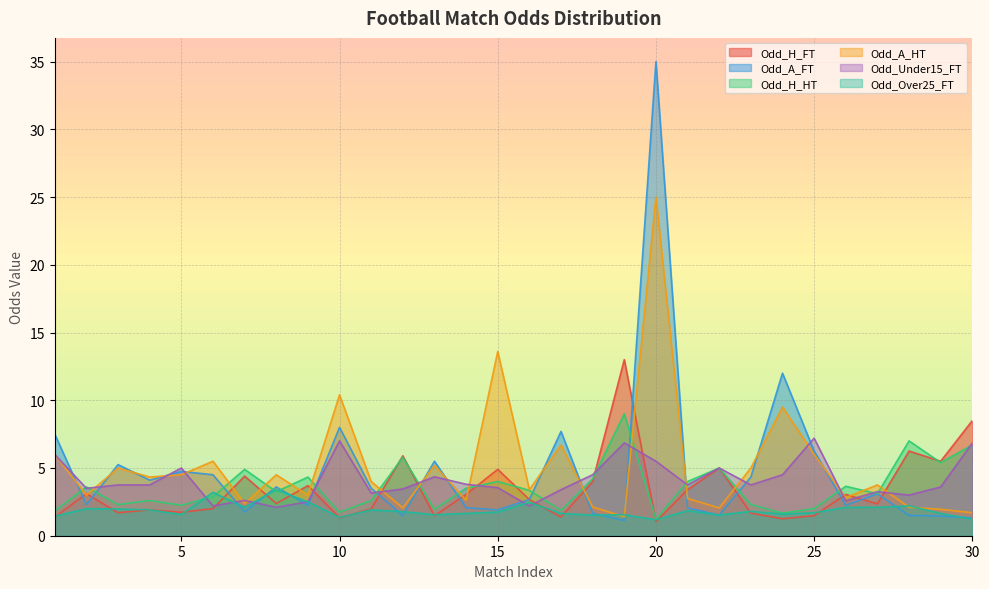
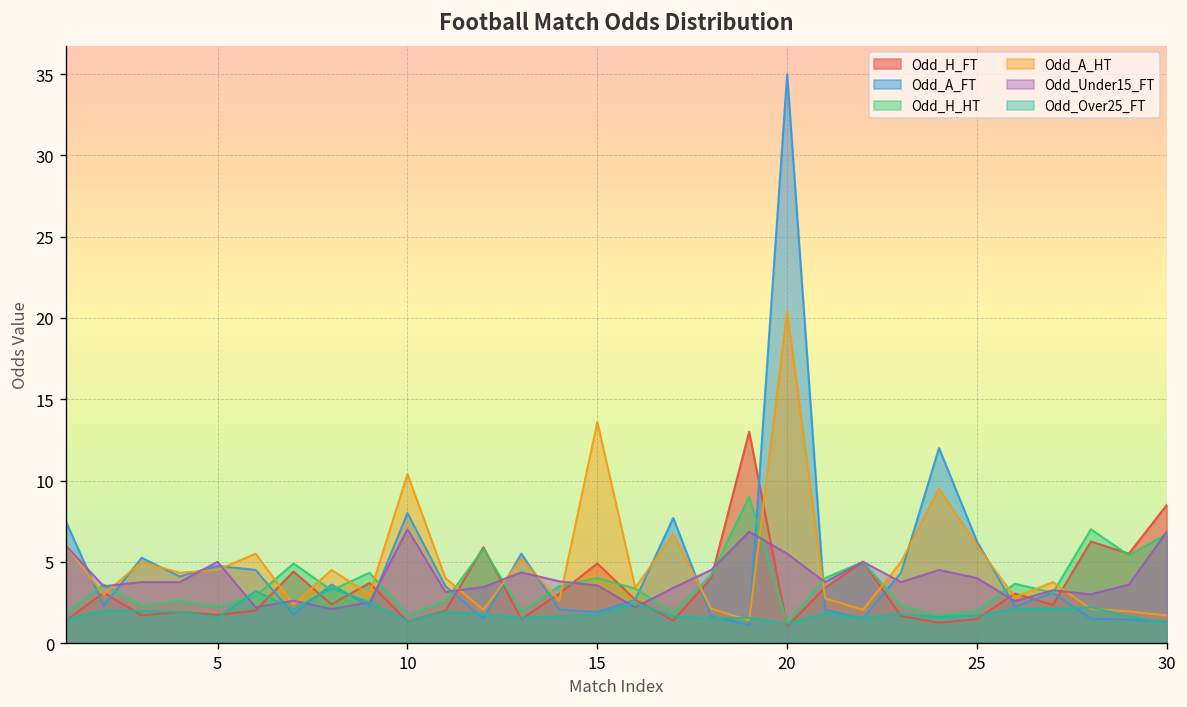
Odd_A_HT, 20: 25.0 -> 20.4
Odd_Under15_FT, 25: 7.2 -> 4.0
